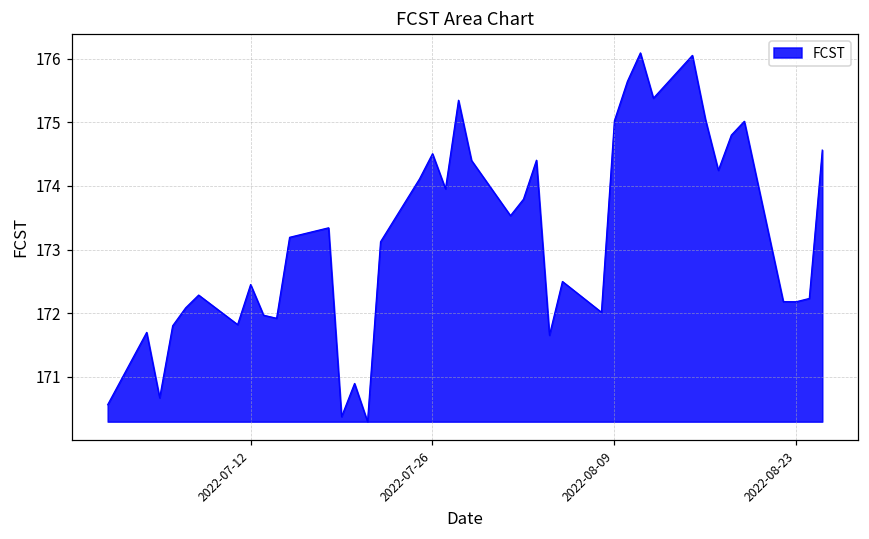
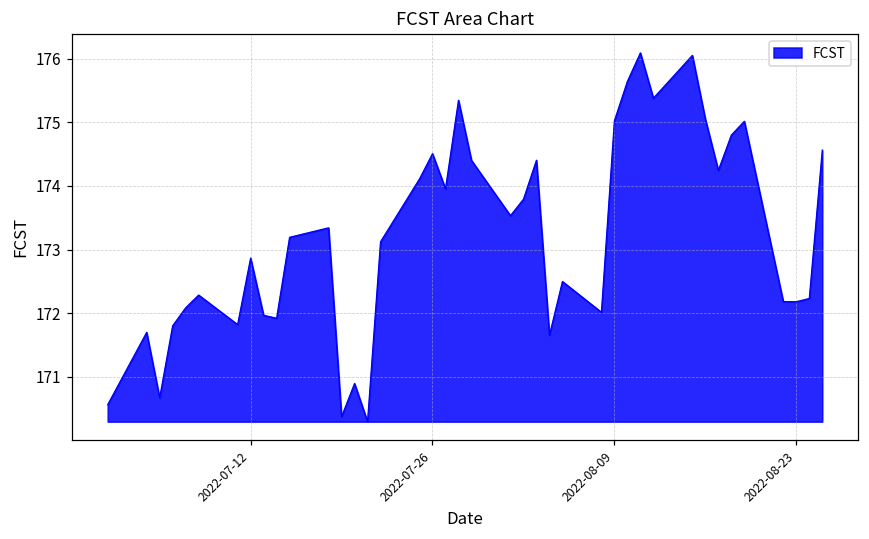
2022-07-12: 172.5 -> 172.9
